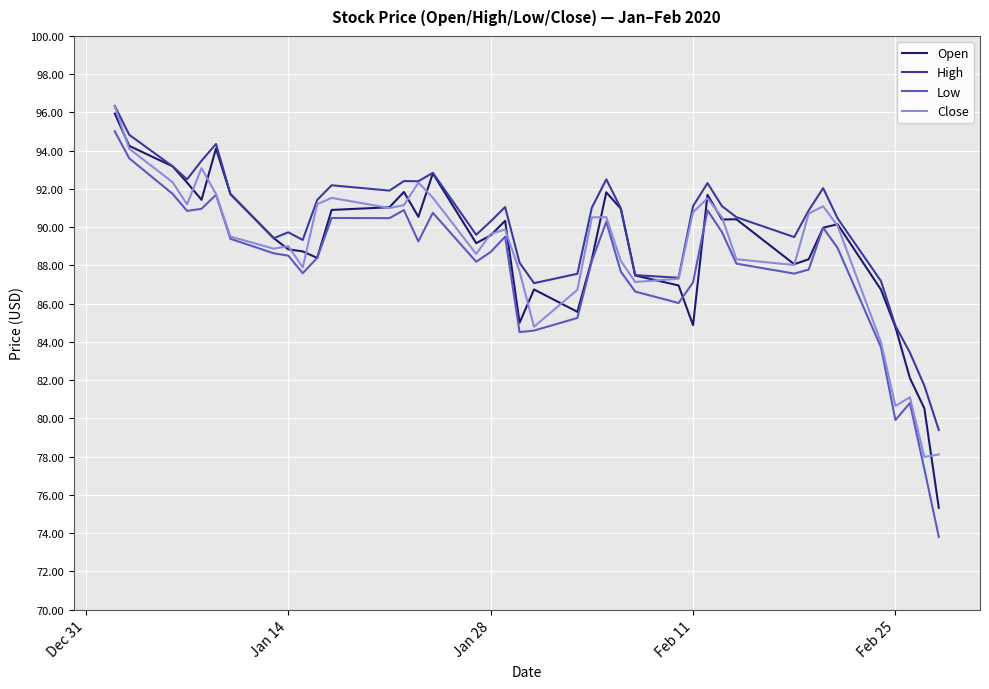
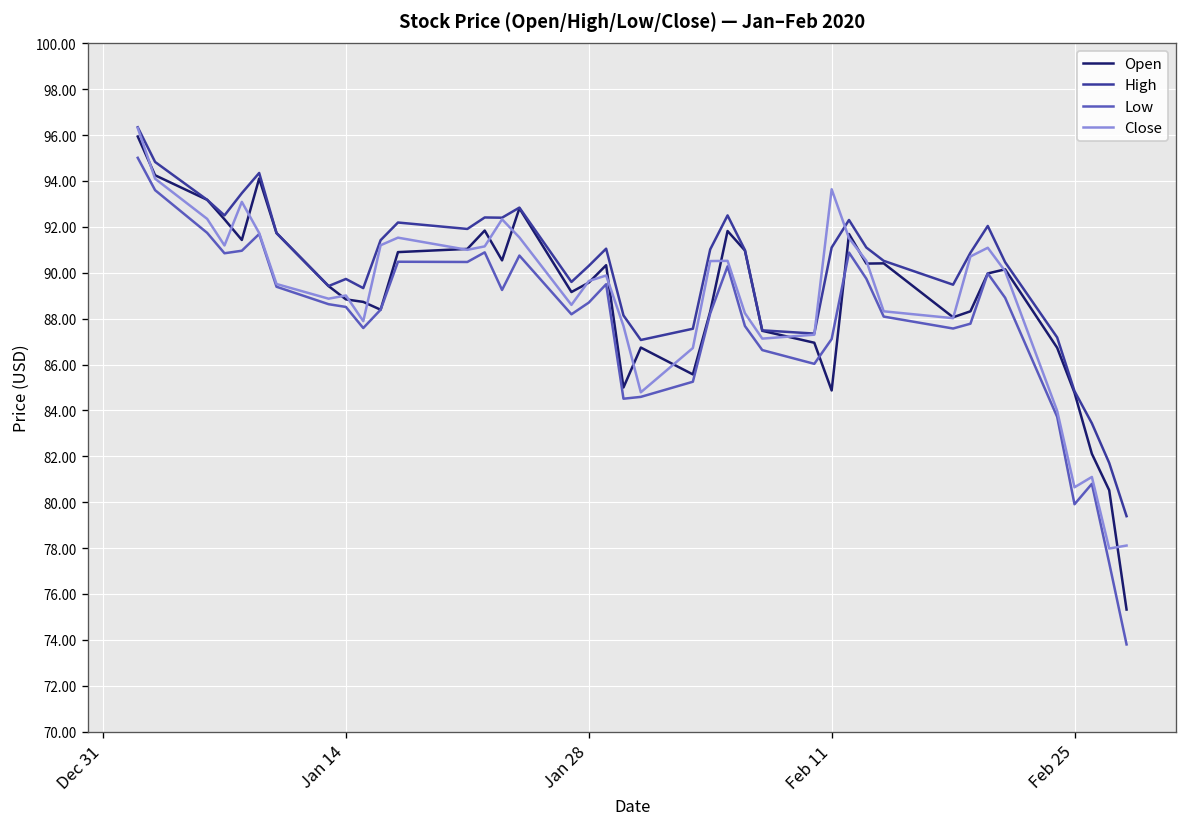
Close, Feb 11: 90.8 -> 93.6
